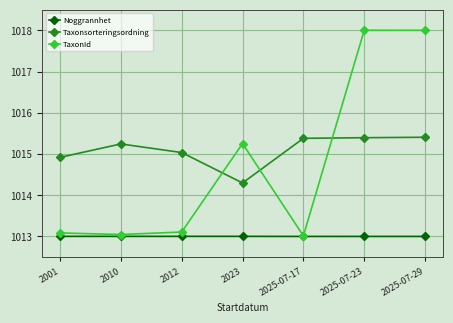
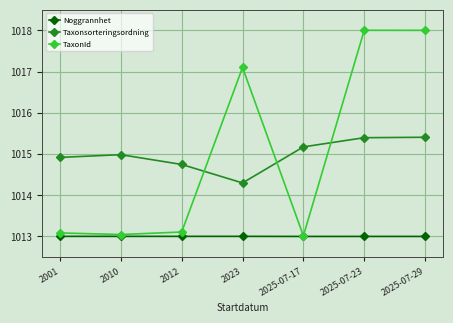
Taxonsorteringsordning, 2010: 1015.2 -> 1015.0
Taxonsorteringsordning, 2012: 1015.0 -> 1014.7
TaxonId, 2023: 1015.3 -> 1017.1
Taxonsorteringsordning, 2025-07-17: 1015.4 -> 1015.2
